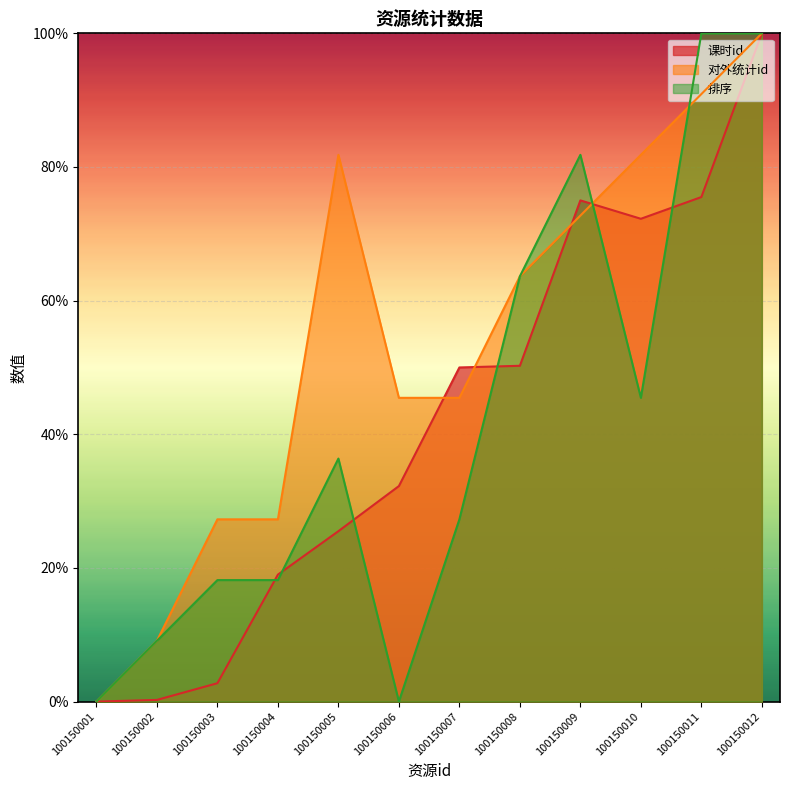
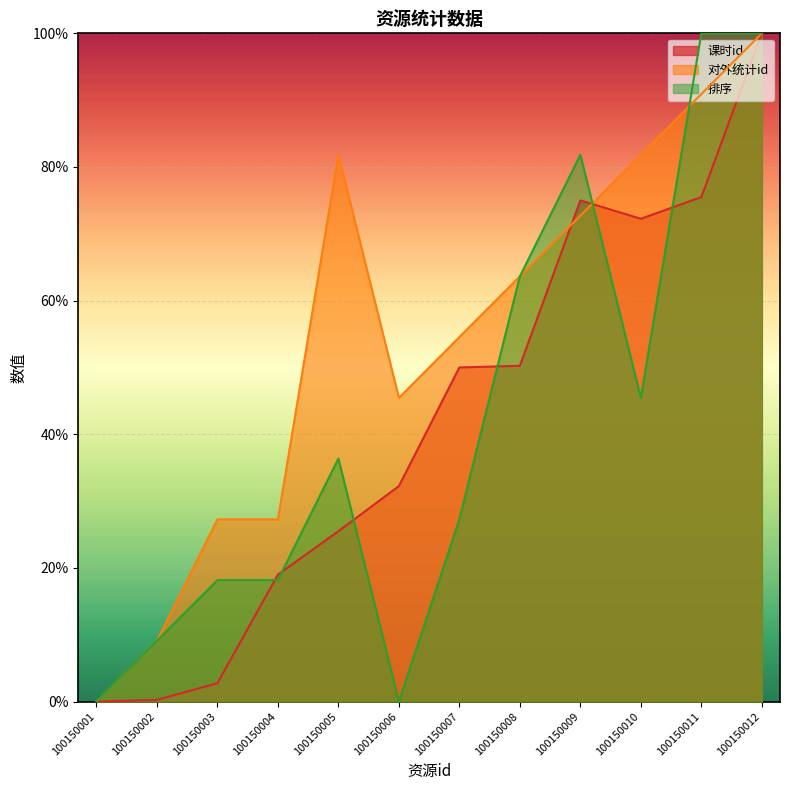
对外统计id, 100150007: 45% -> 55%
